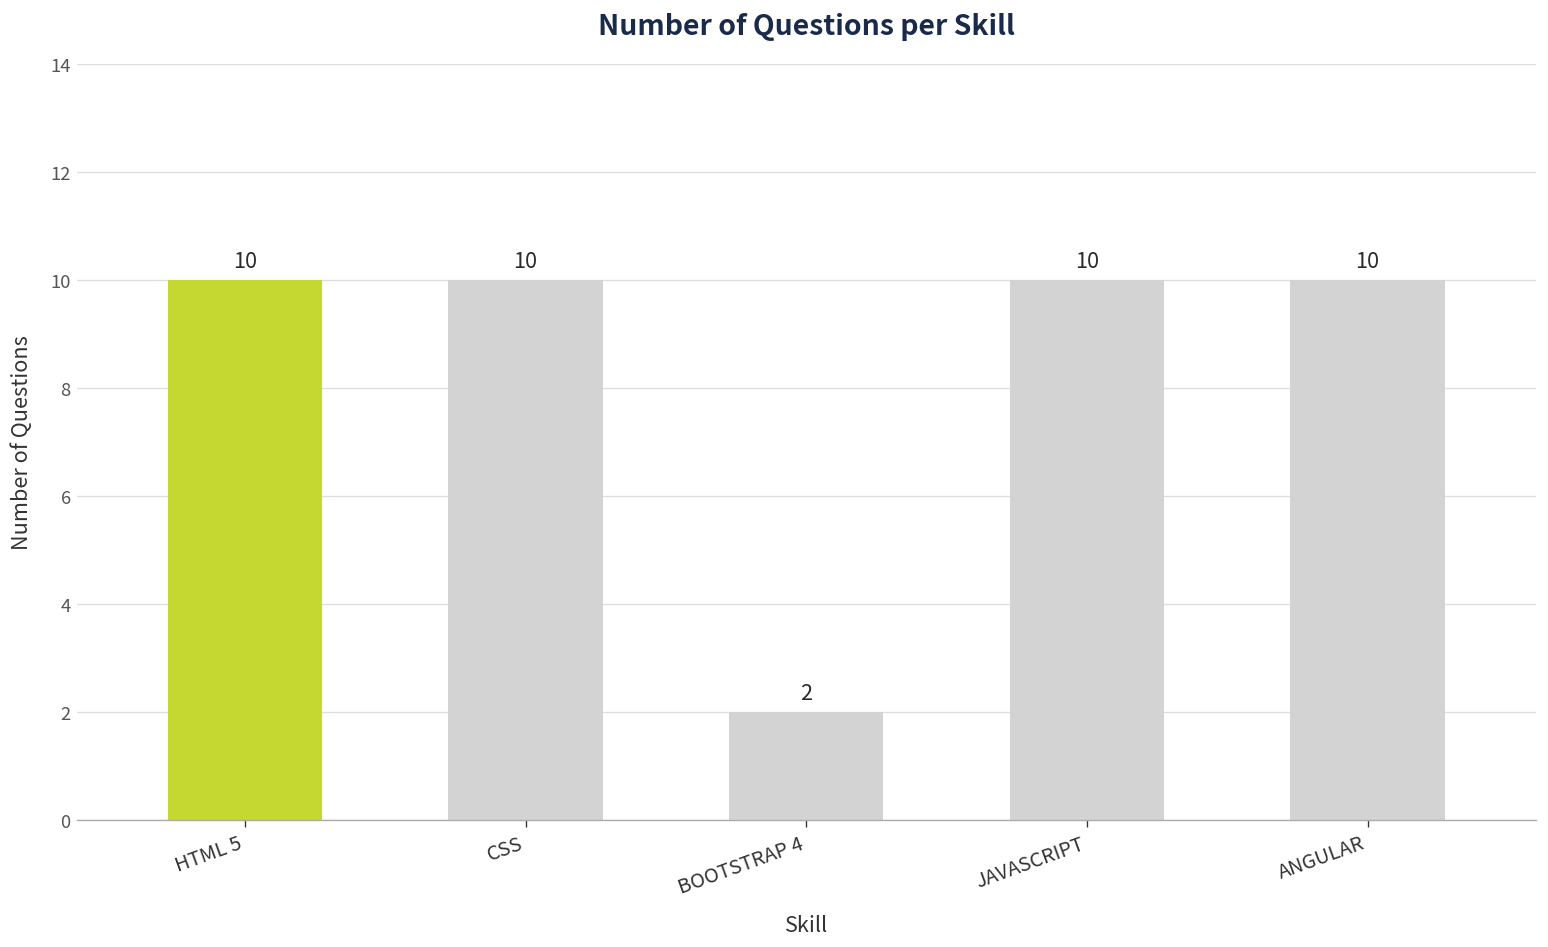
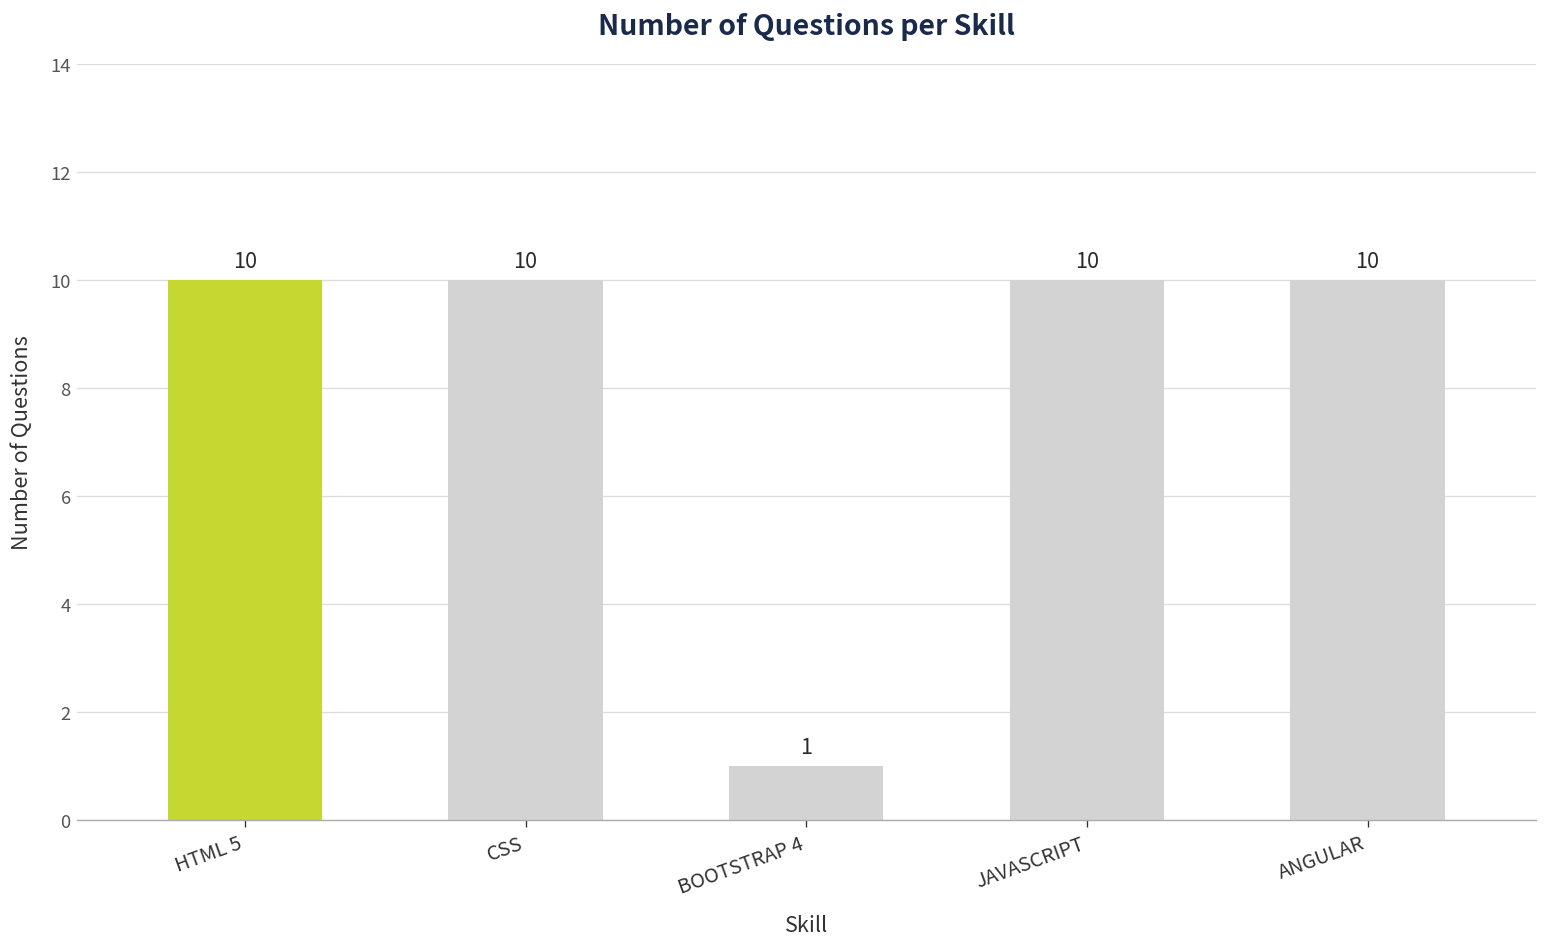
BOOTSTRAP 4: 2 -> 1
